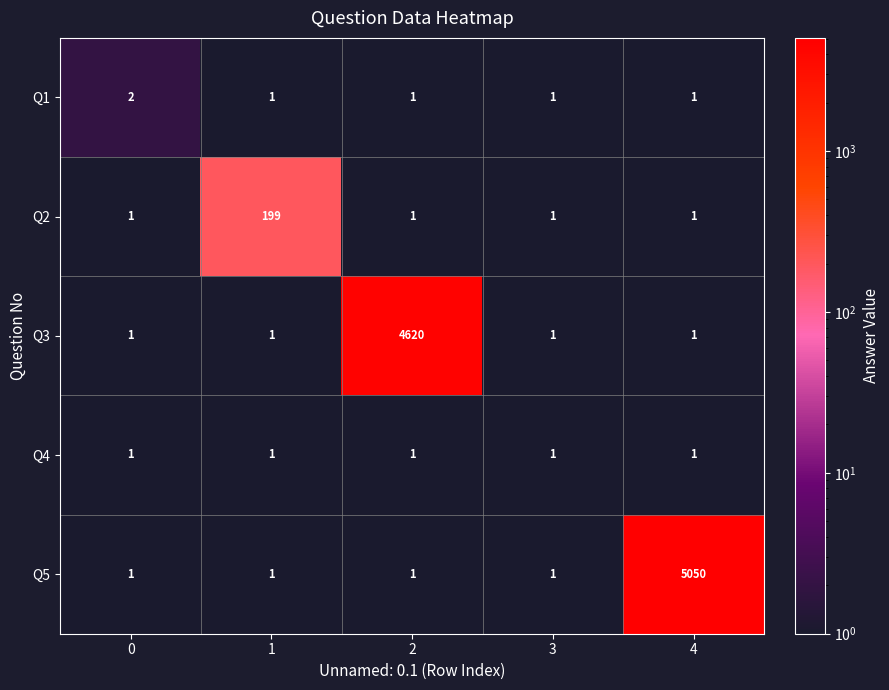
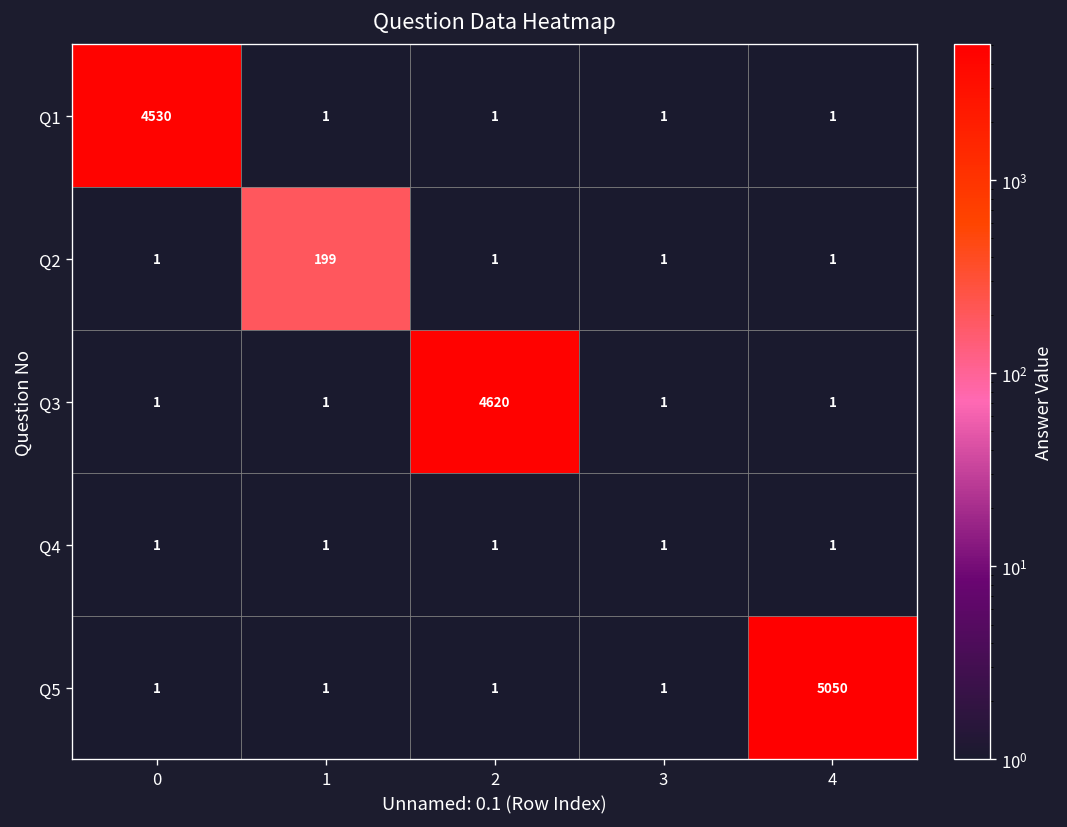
Q1, 0: 2 -> 4530
